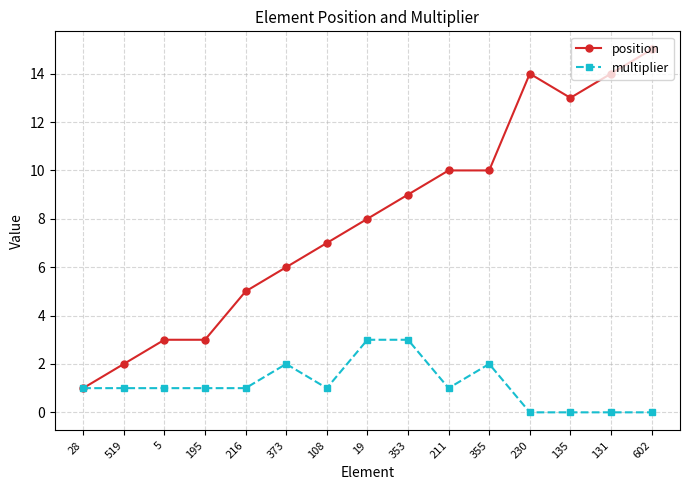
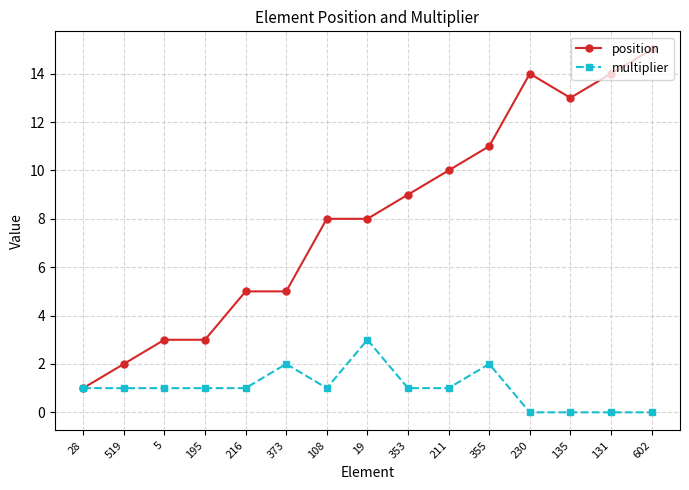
position, 373: 6 -> 5
position, 108: 7 -> 8
multiplier, 353: 3 -> 1
position, 355: 10 -> 11
